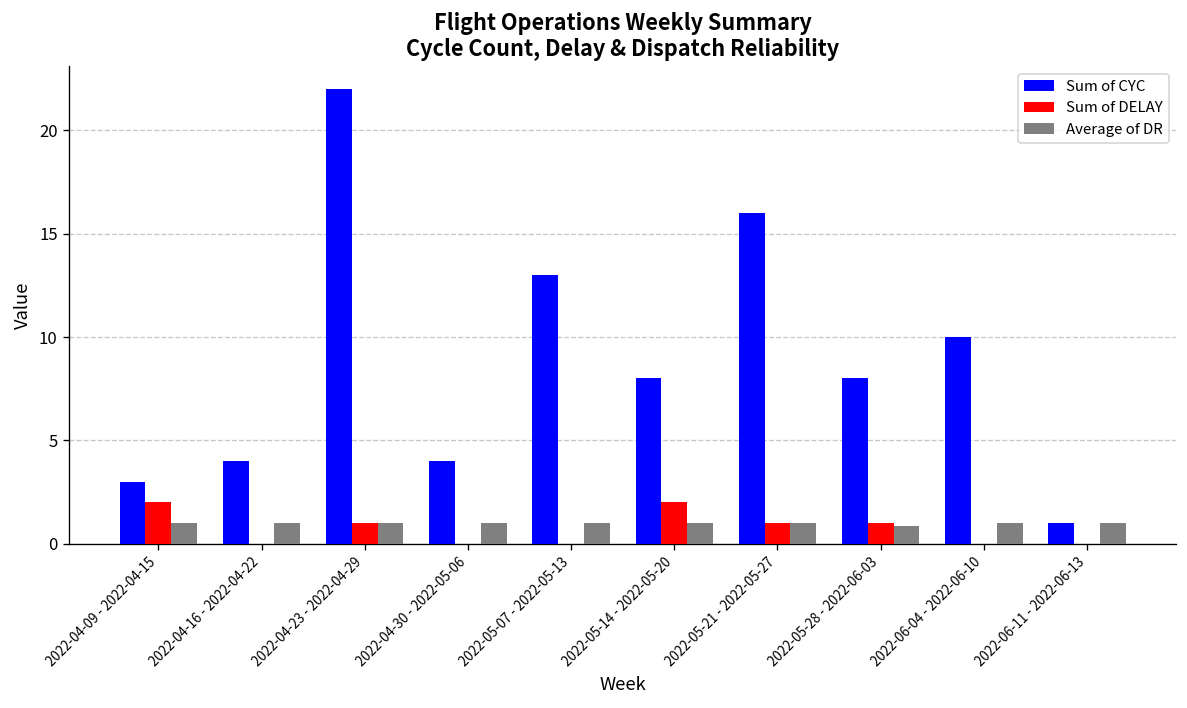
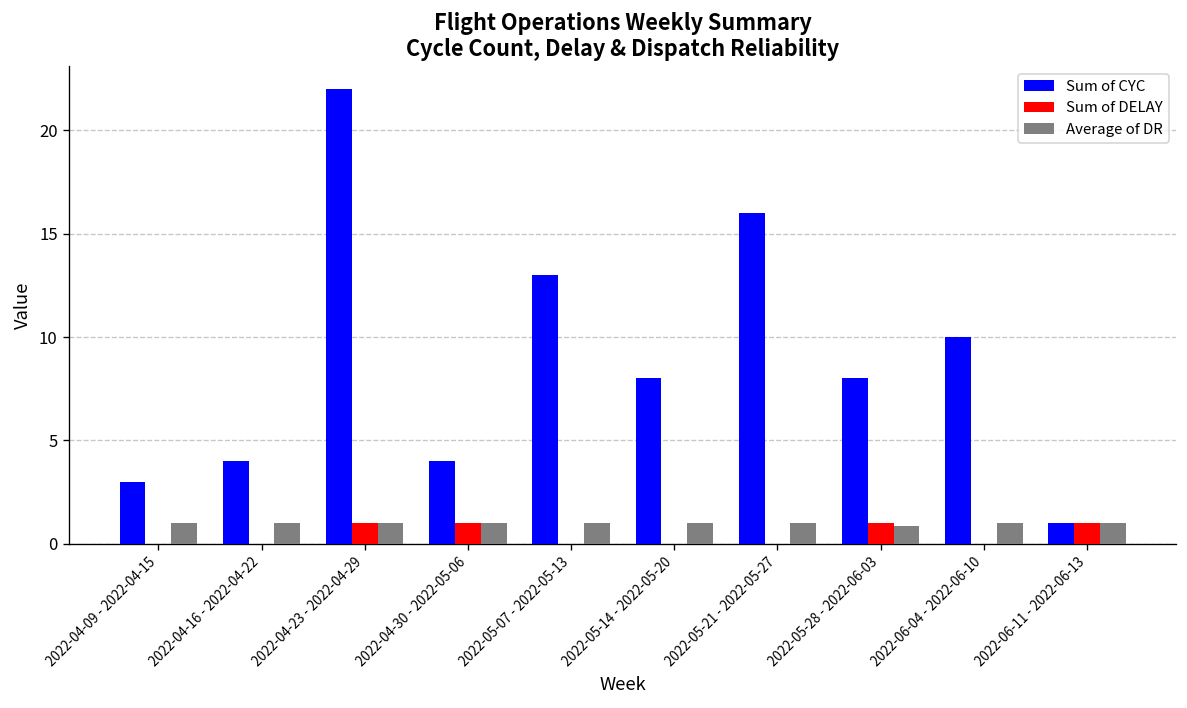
Sum of DELAY, 2022-04-09 - 2022-04-15: 2 -> 0
Sum of DELAY, 2022-04-30 - 2022-05-06: 0 -> 1
Sum of DELAY, 2022-05-14 - 2022-05-20: 2 -> 0
Sum of DELAY, 2022-05-21 - 2022-05-27: 1 -> 0
Sum of DELAY, 2022-06-11 - 2022-06-13: 0 -> 1
